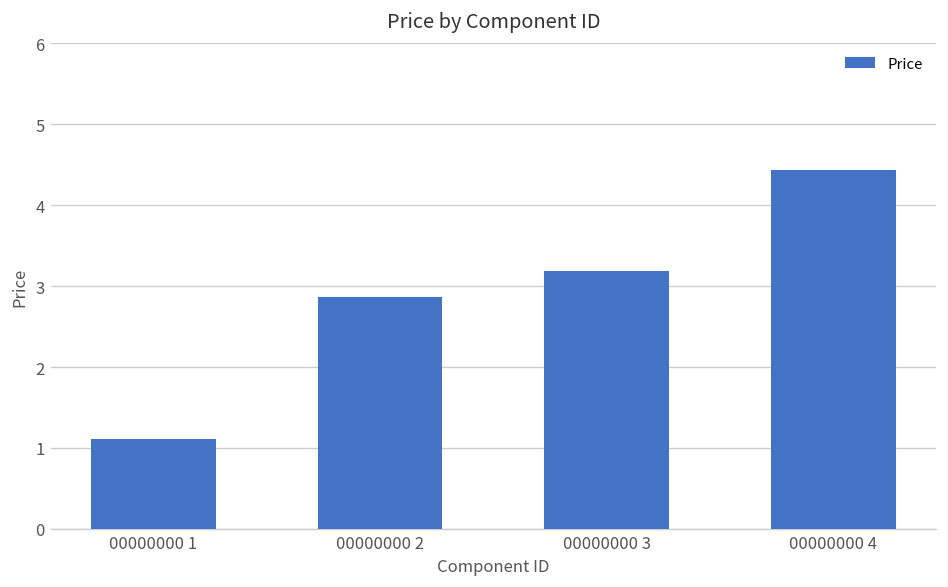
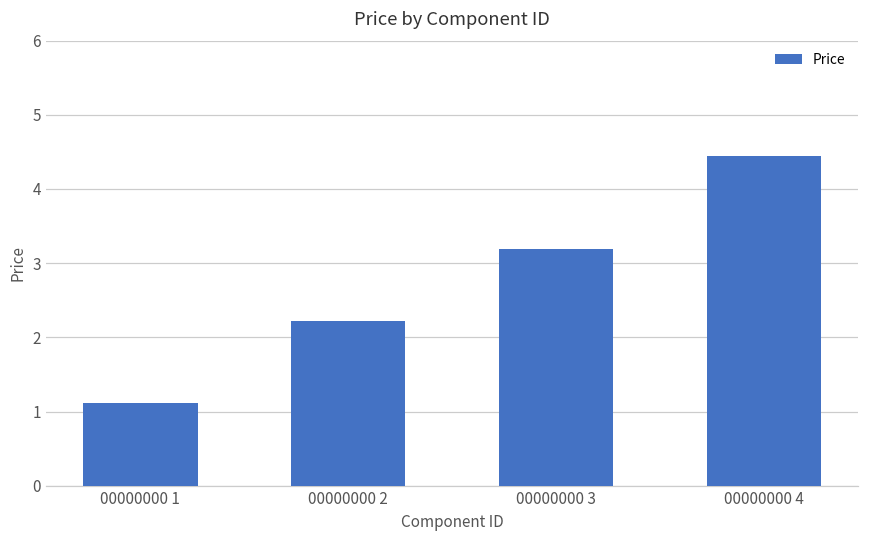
00000000 2: 2.9 -> 2.2
